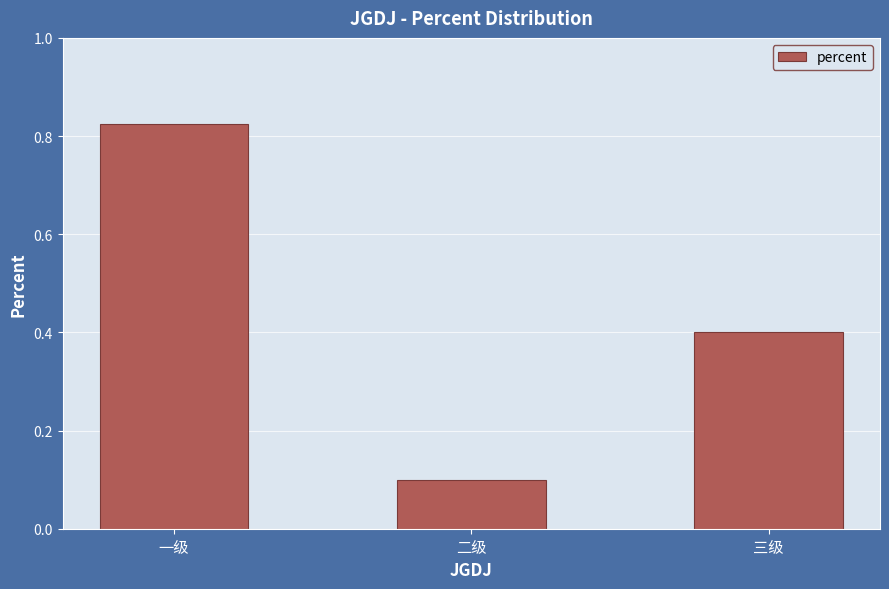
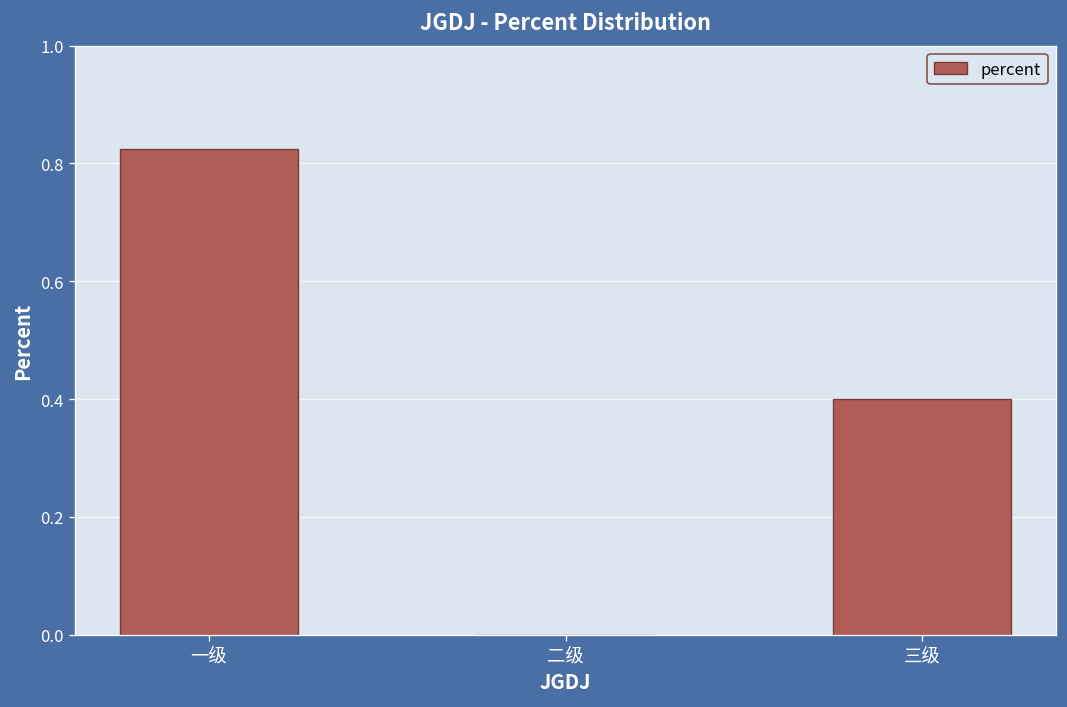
二级: 0.1 -> 0.0
